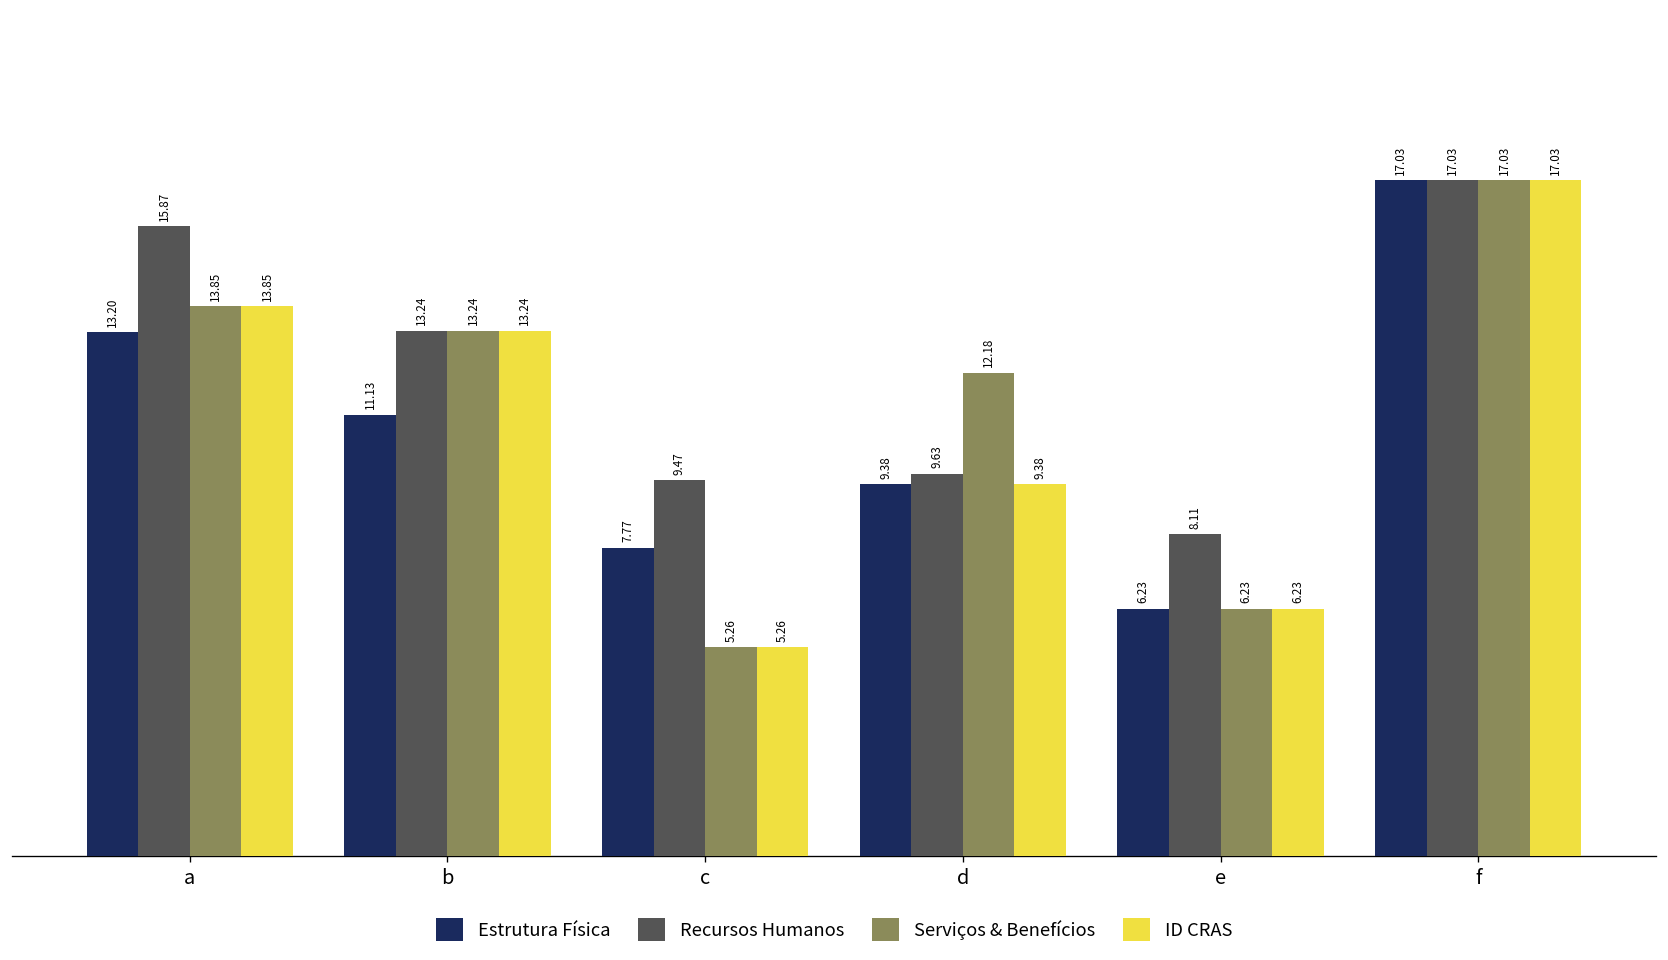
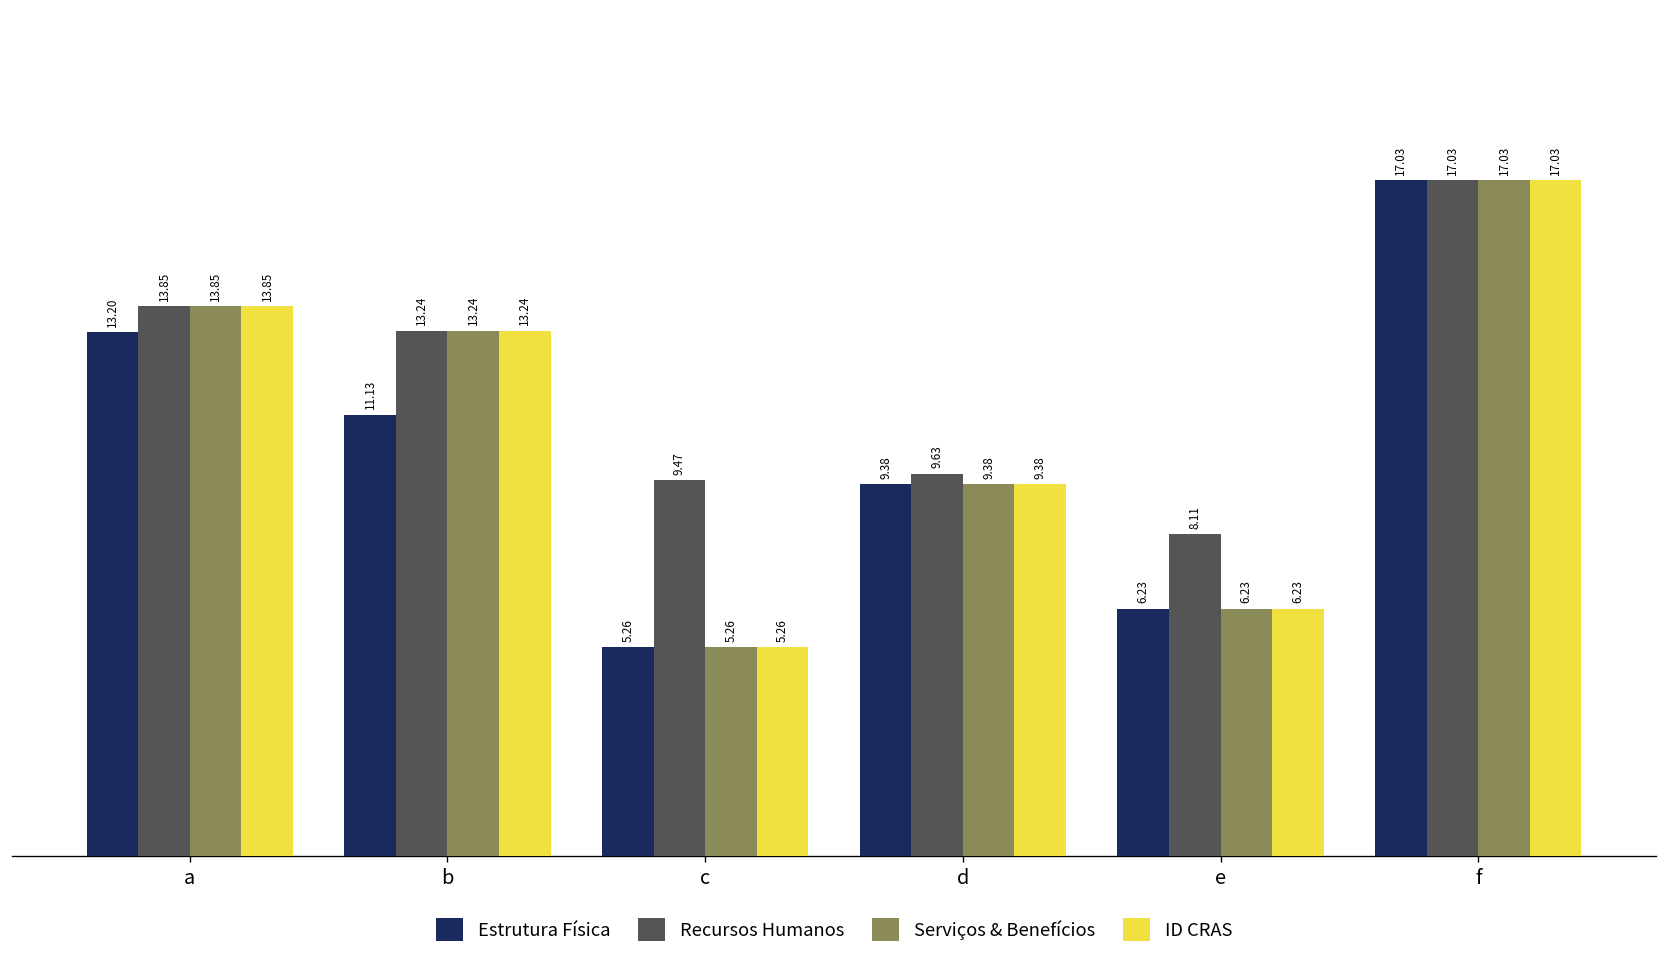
Recursos Humanos, a: 15.87 -> 13.85
Estrutura Física, c: 7.77 -> 5.26
Serviços & Benefícios, d: 12.18 -> 9.38
